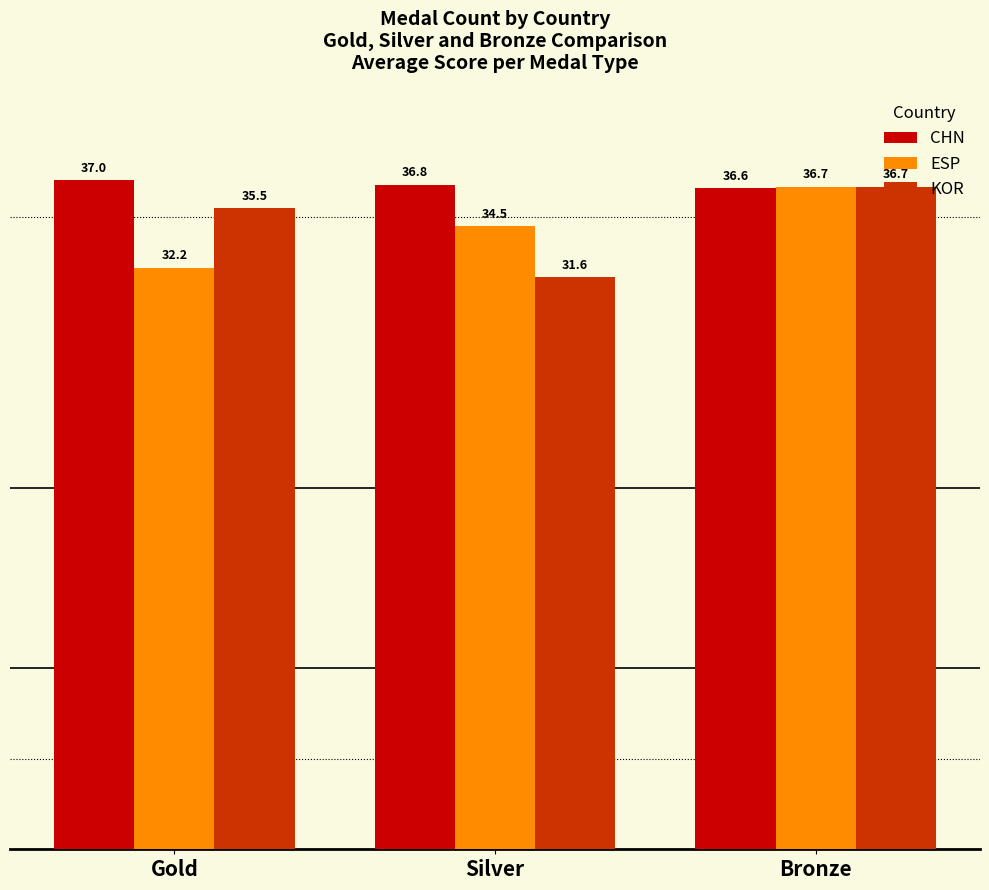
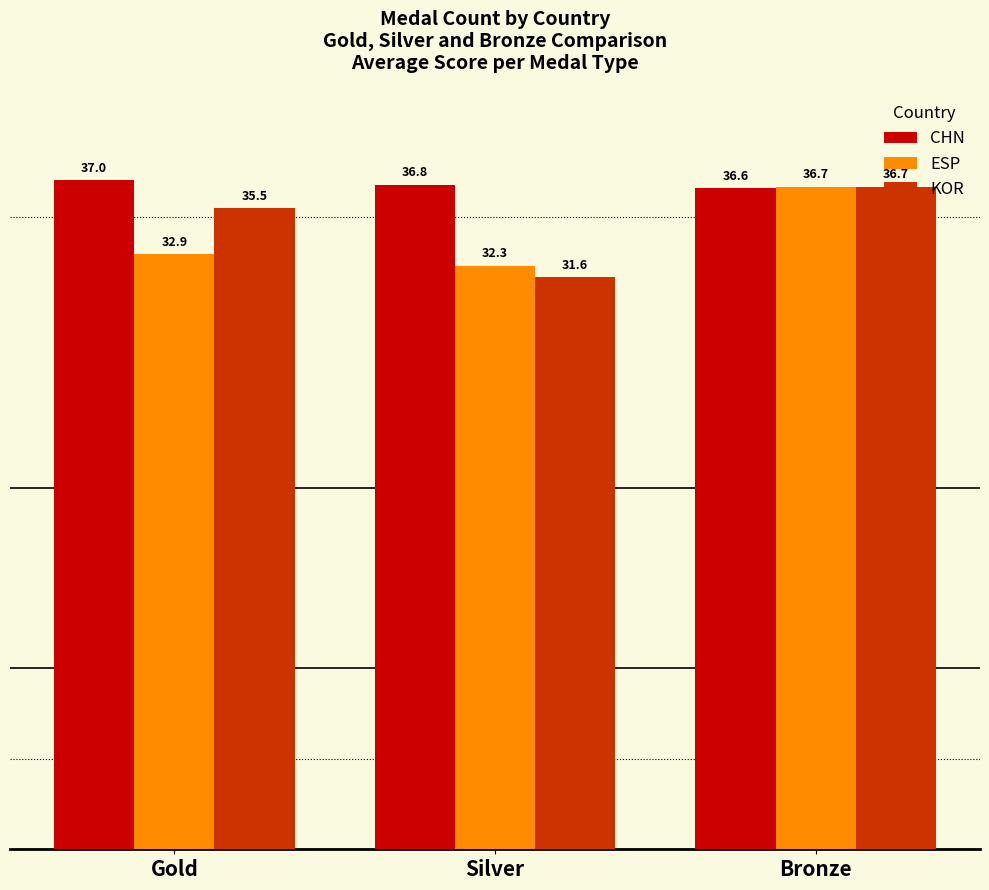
ESP, Gold: 32.2 -> 32.9
ESP, Silver: 34.5 -> 32.3
